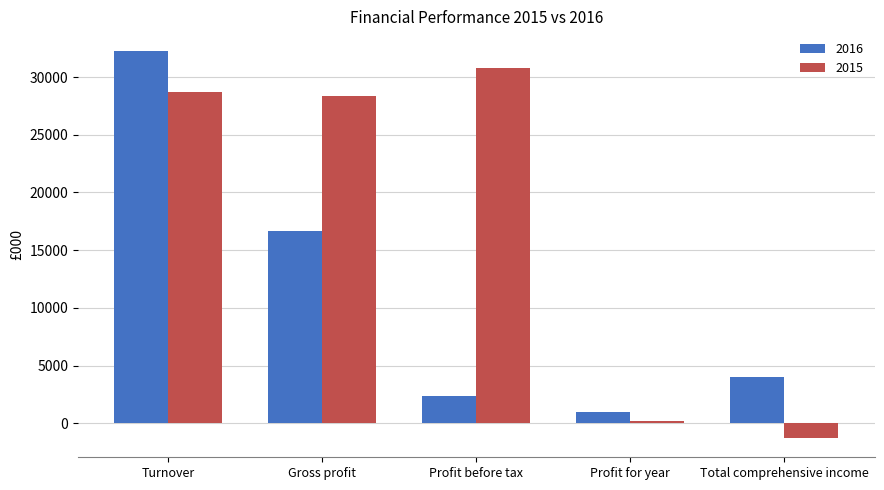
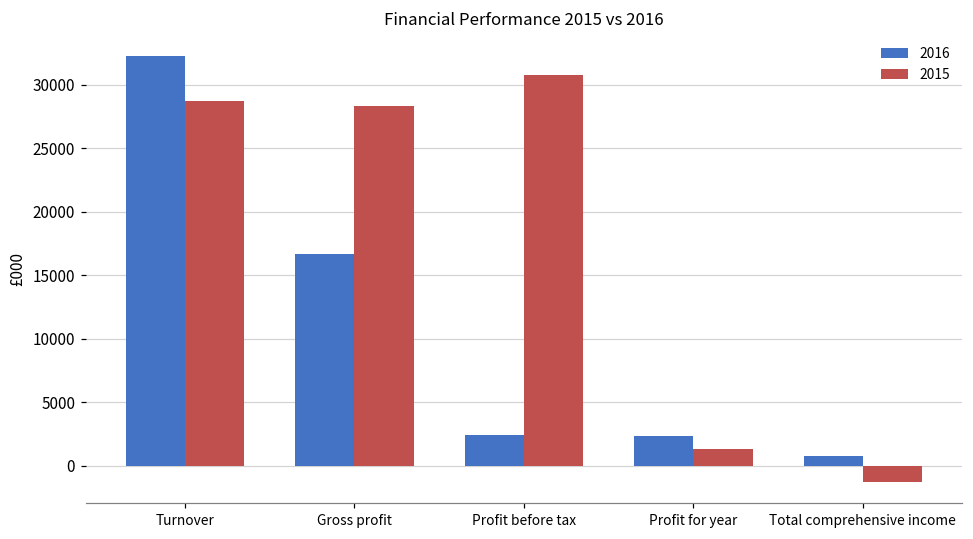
2016, Profit for year: 1000 -> 2400
2015, Profit for year: 200 -> 1400
2016, Total comprehensive income: 4000 -> 800
